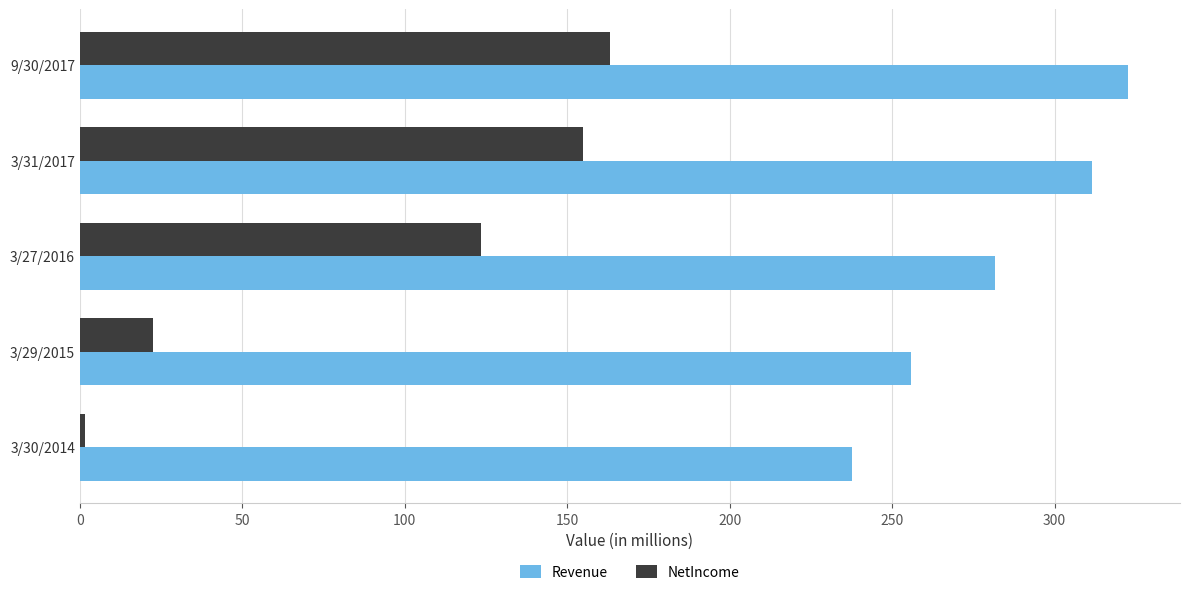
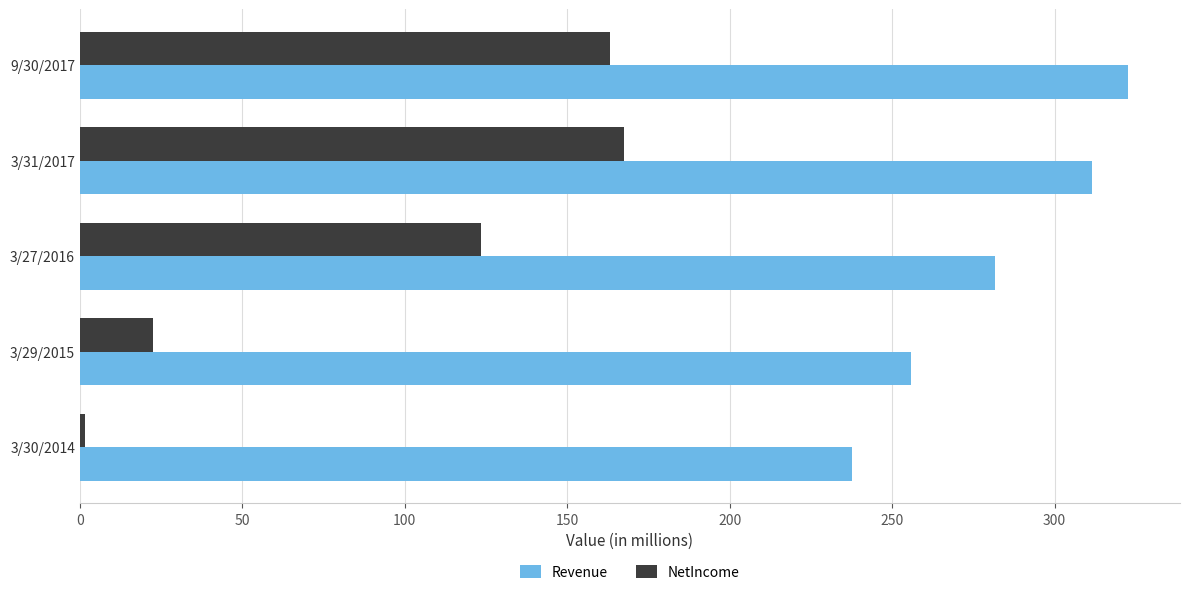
NetIncome, 3/31/2017: 155 -> 168
